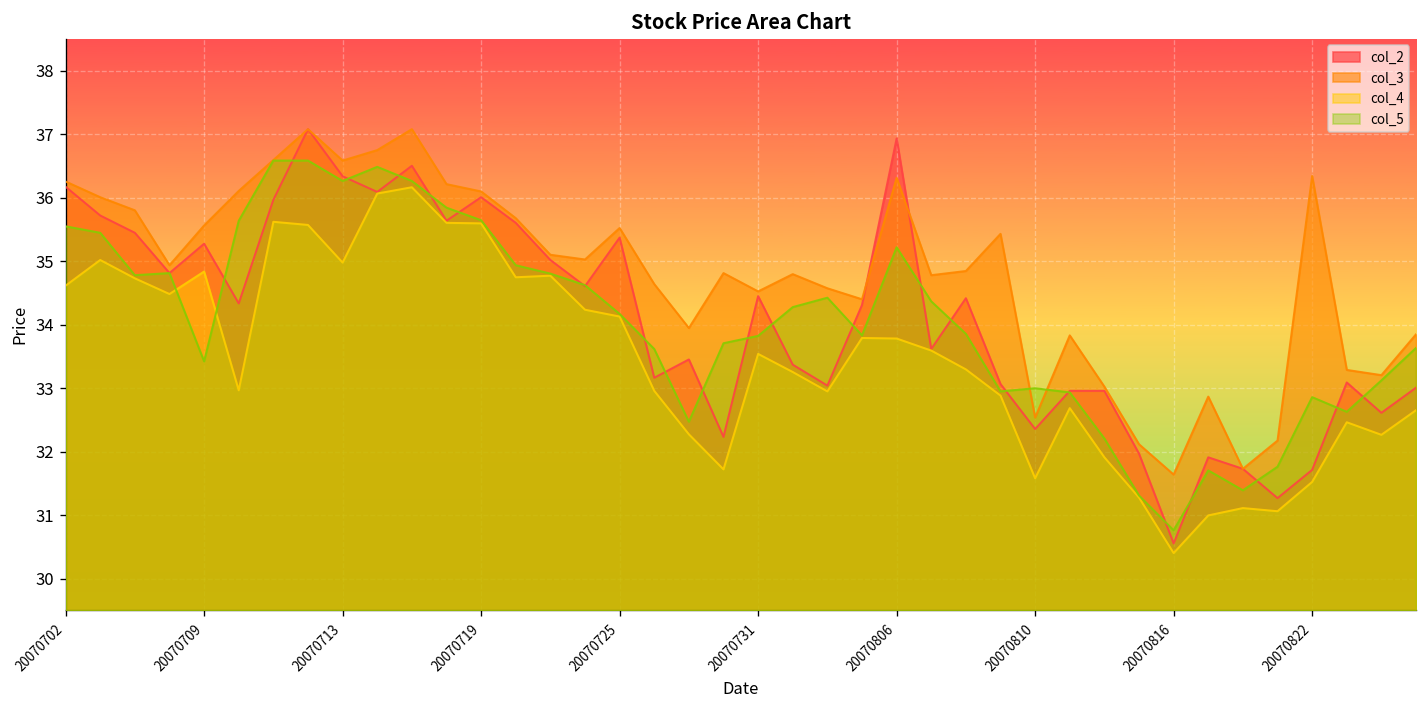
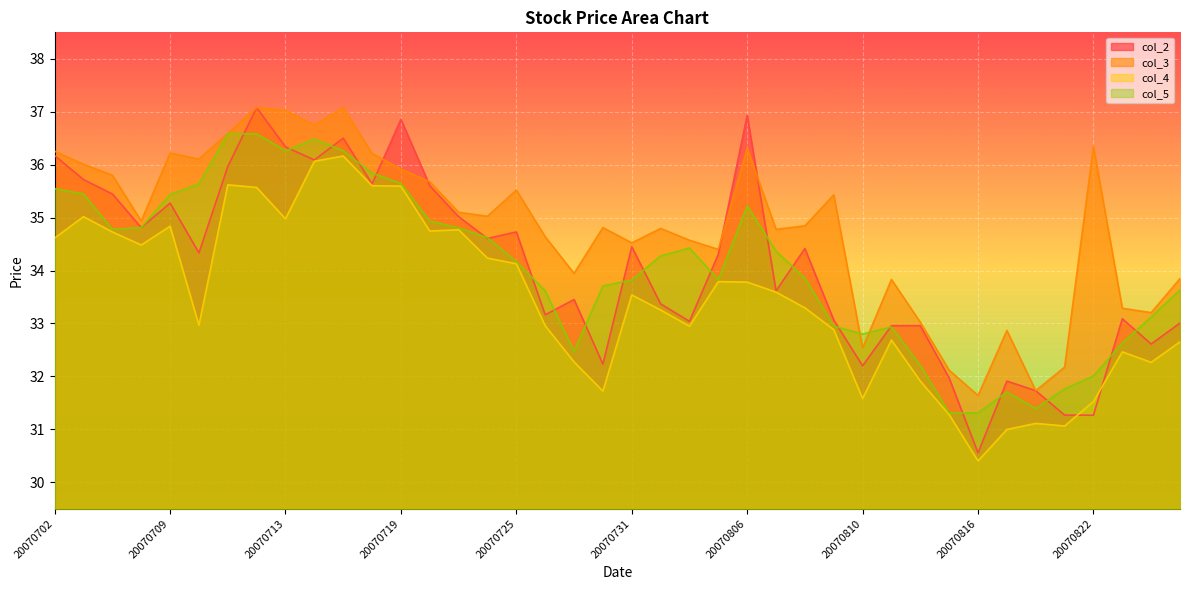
col_3, 20070709: 35.6 -> 36.2
col_5, 20070709: 33.4 -> 35.4
col_3, 20070713: 36.6 -> 37.0
col_2, 20070719: 36.0 -> 36.9
col_3, 20070719: 36.1 -> 35.9
col_2, 20070725: 35.4 -> 34.7
col_2, 20070810: 32.4 -> 32.2
col_5, 20070810: 33.0 -> 32.8
col_5, 20070816: 30.8 -> 31.3
col_2, 20070822: 31.7 -> 31.3
col_5, 20070822: 32.9 -> 32.0
